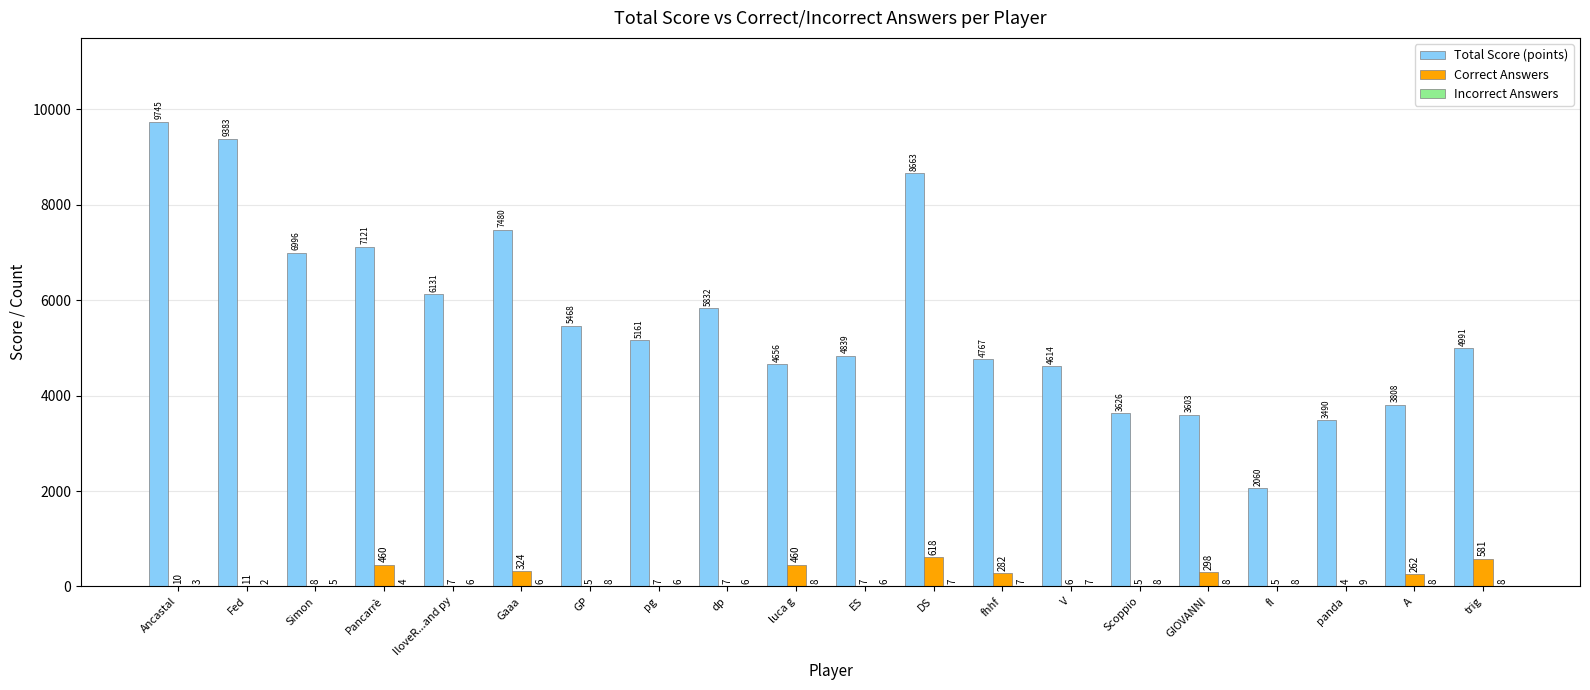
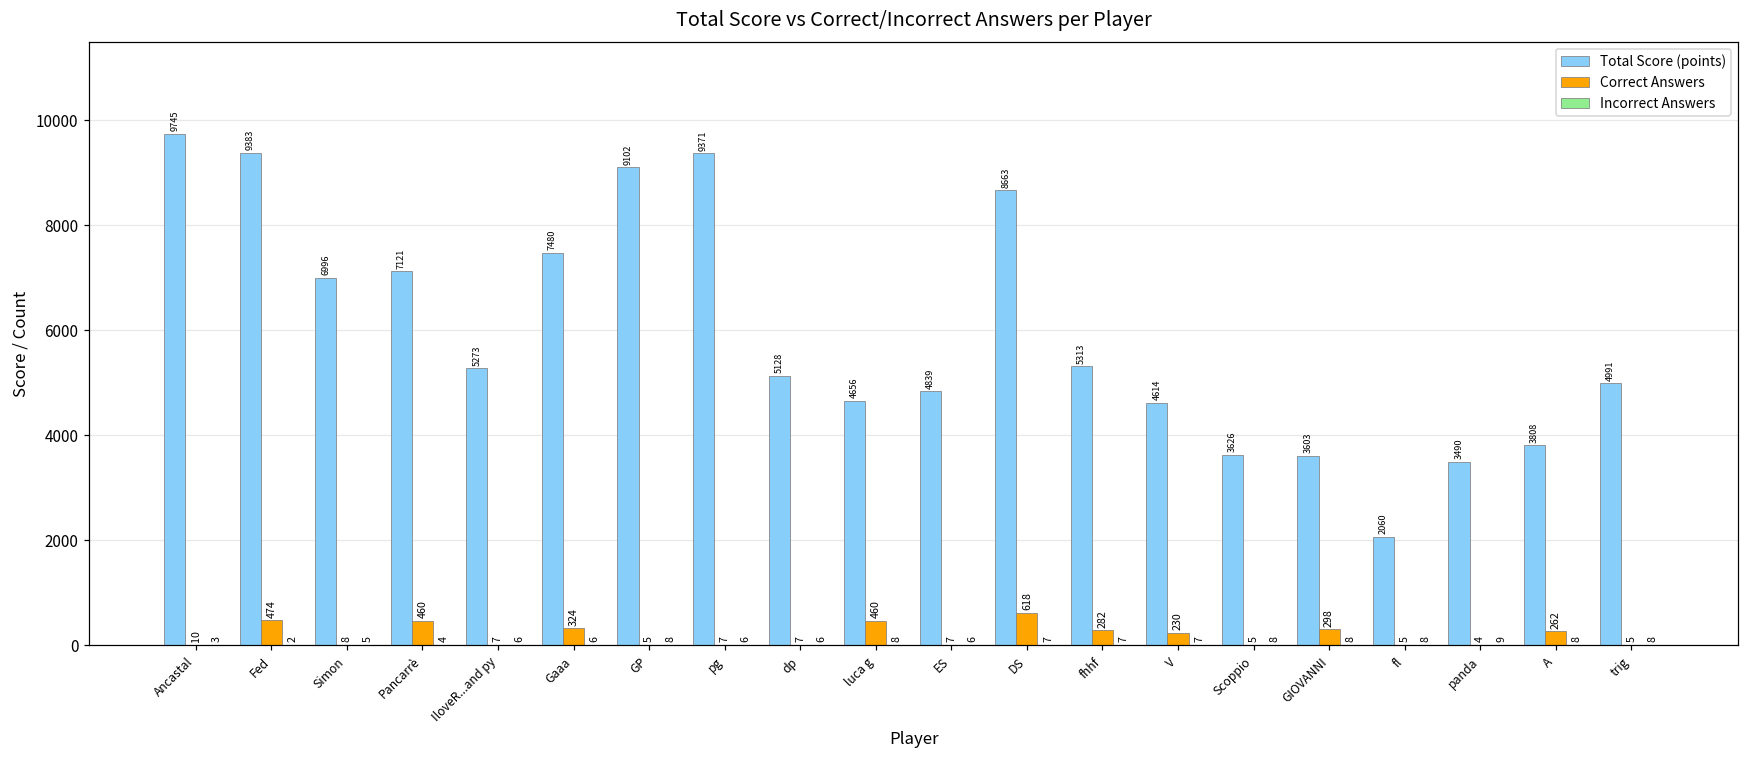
Correct Answers, Fed: 11 -> 474
Total Score (points), IloveR...and py: 6131 -> 5273
Total Score (points), GP: 5468 -> 9102
Total Score (points), pg: 5161 -> 9371
Total Score (points), dp: 5832 -> 5128
Total Score (points), fhhf: 4767 -> 5313
Correct Answers, V: 6 -> 230
Correct Answers, trig: 581 -> 5
